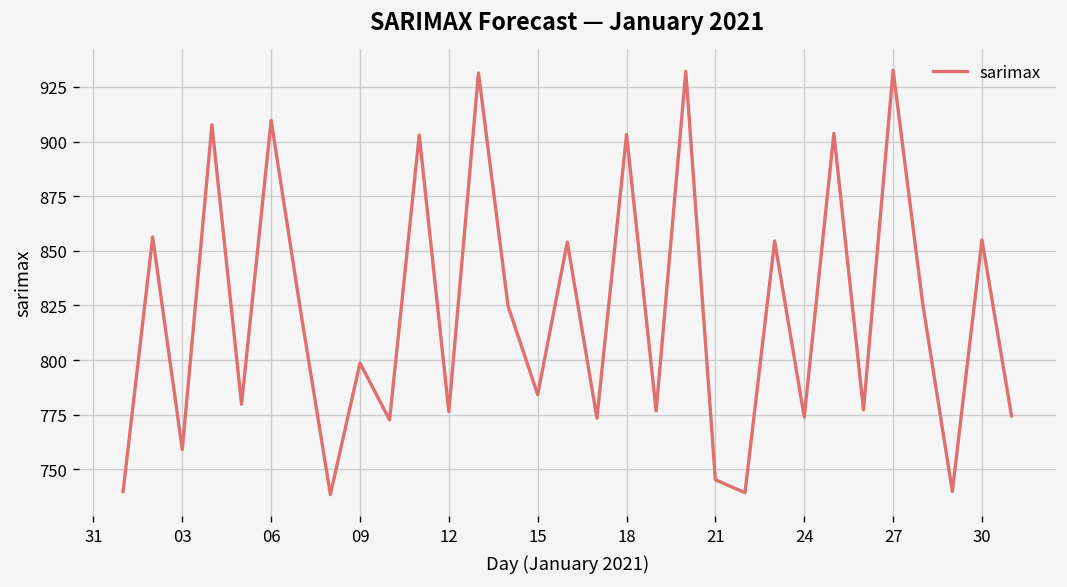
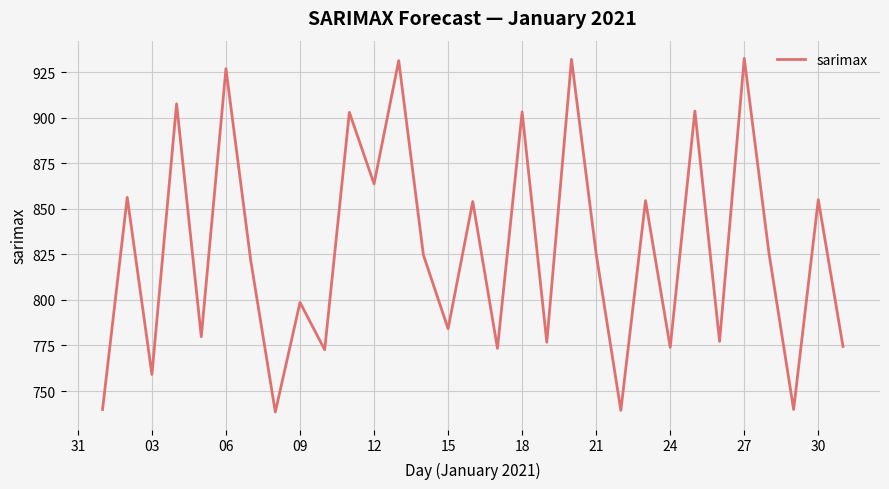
06: 910 -> 927
12: 776 -> 864
21: 745 -> 825
